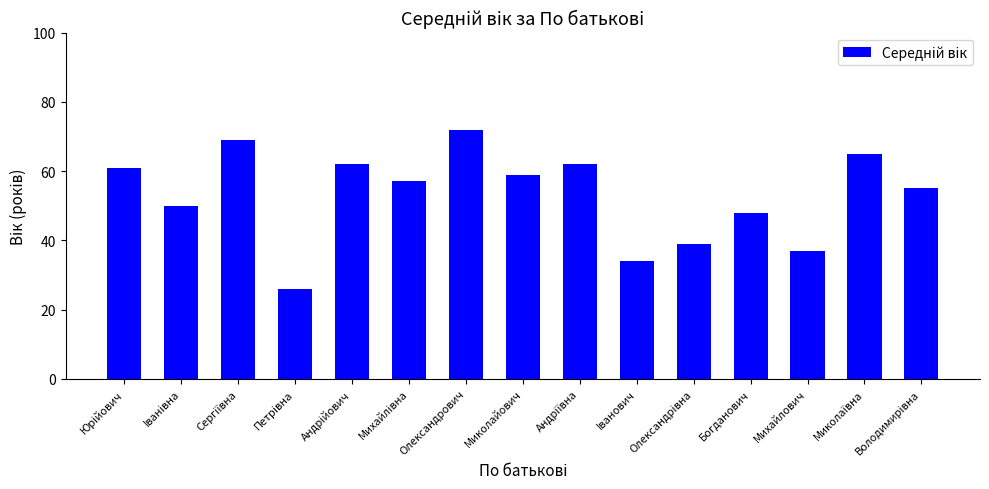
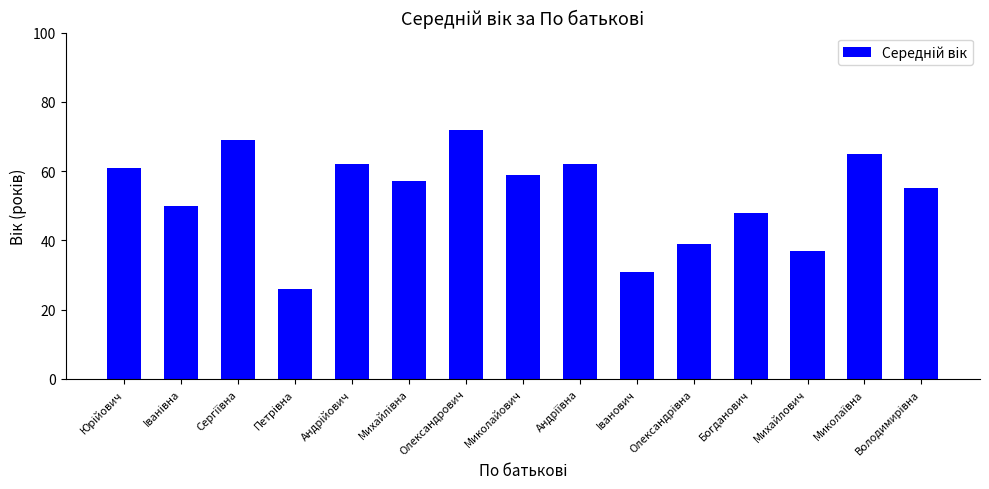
Іванович: 34 -> 31
